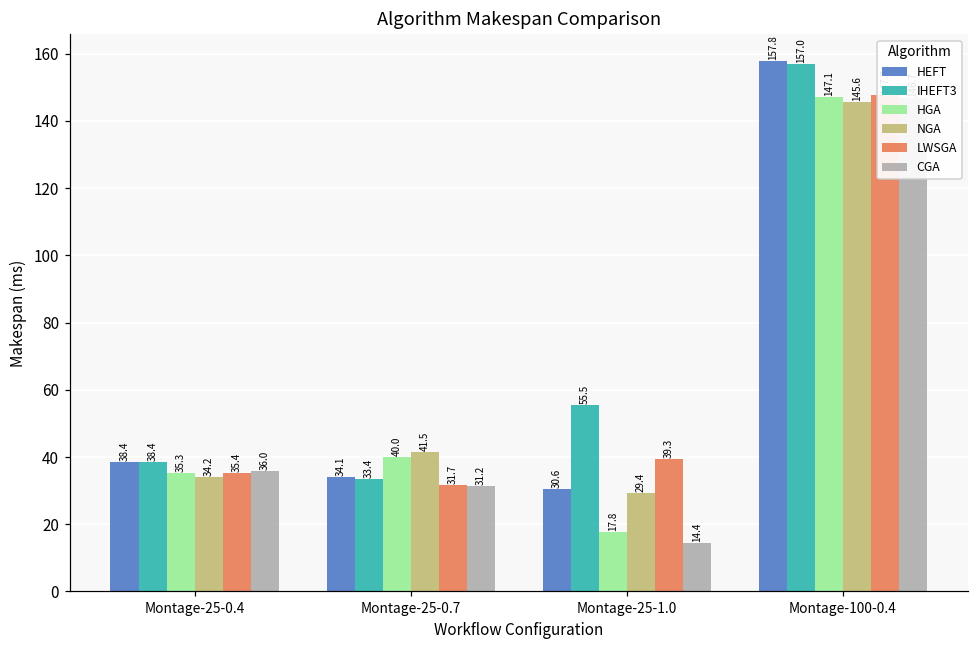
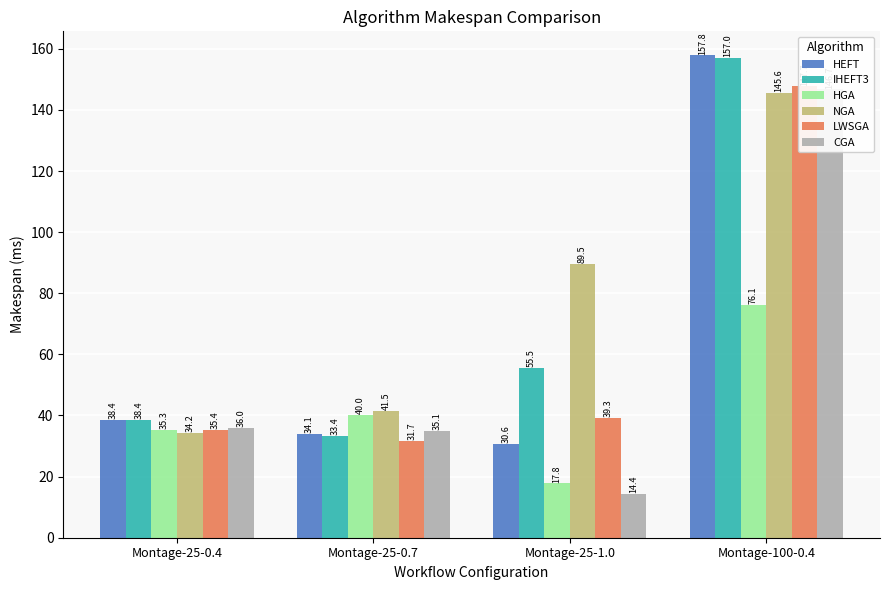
CGA, Montage-25-0.7: 31.2 -> 35.1
NGA, Montage-25-1.0: 29.4 -> 89.5
HGA, Montage-100-0.4: 147.1 -> 76.1
